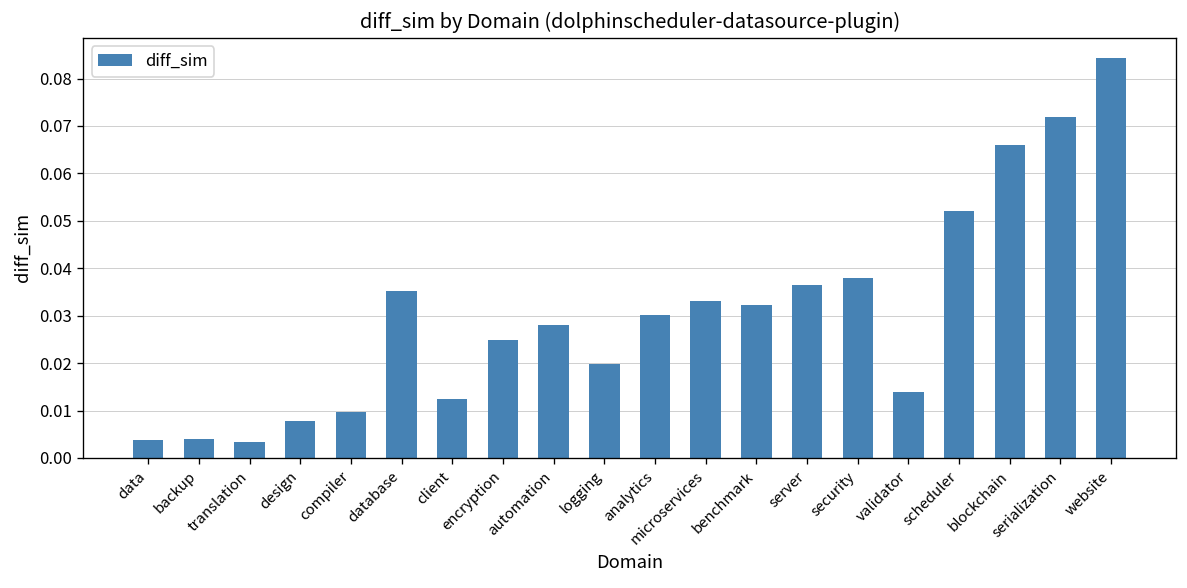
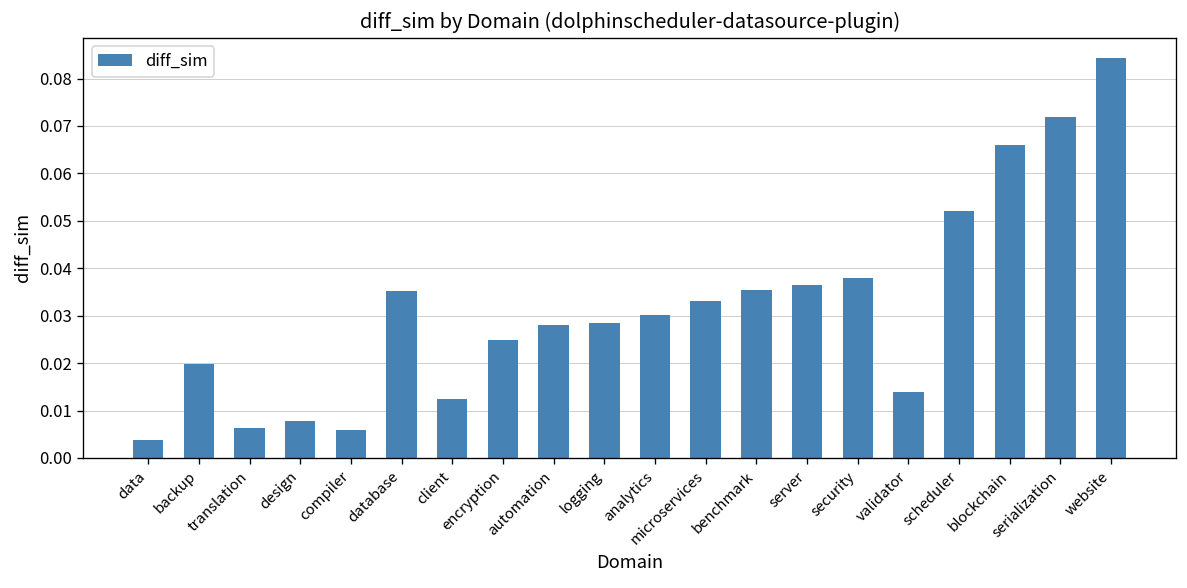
backup: 0.004 -> 0.020
translation: 0.003 -> 0.006
compiler: 0.010 -> 0.006
logging: 0.020 -> 0.028
benchmark: 0.032 -> 0.035
